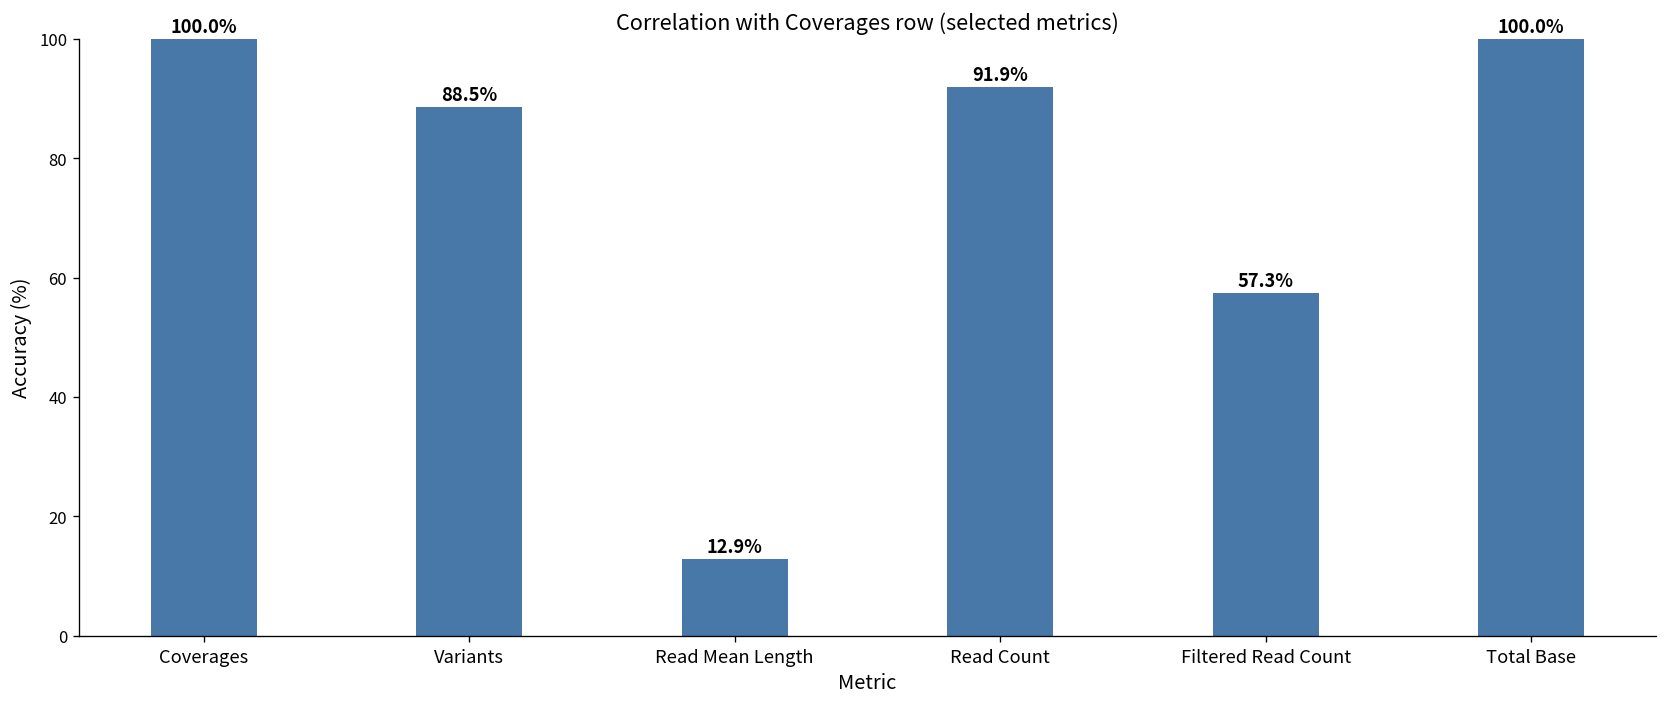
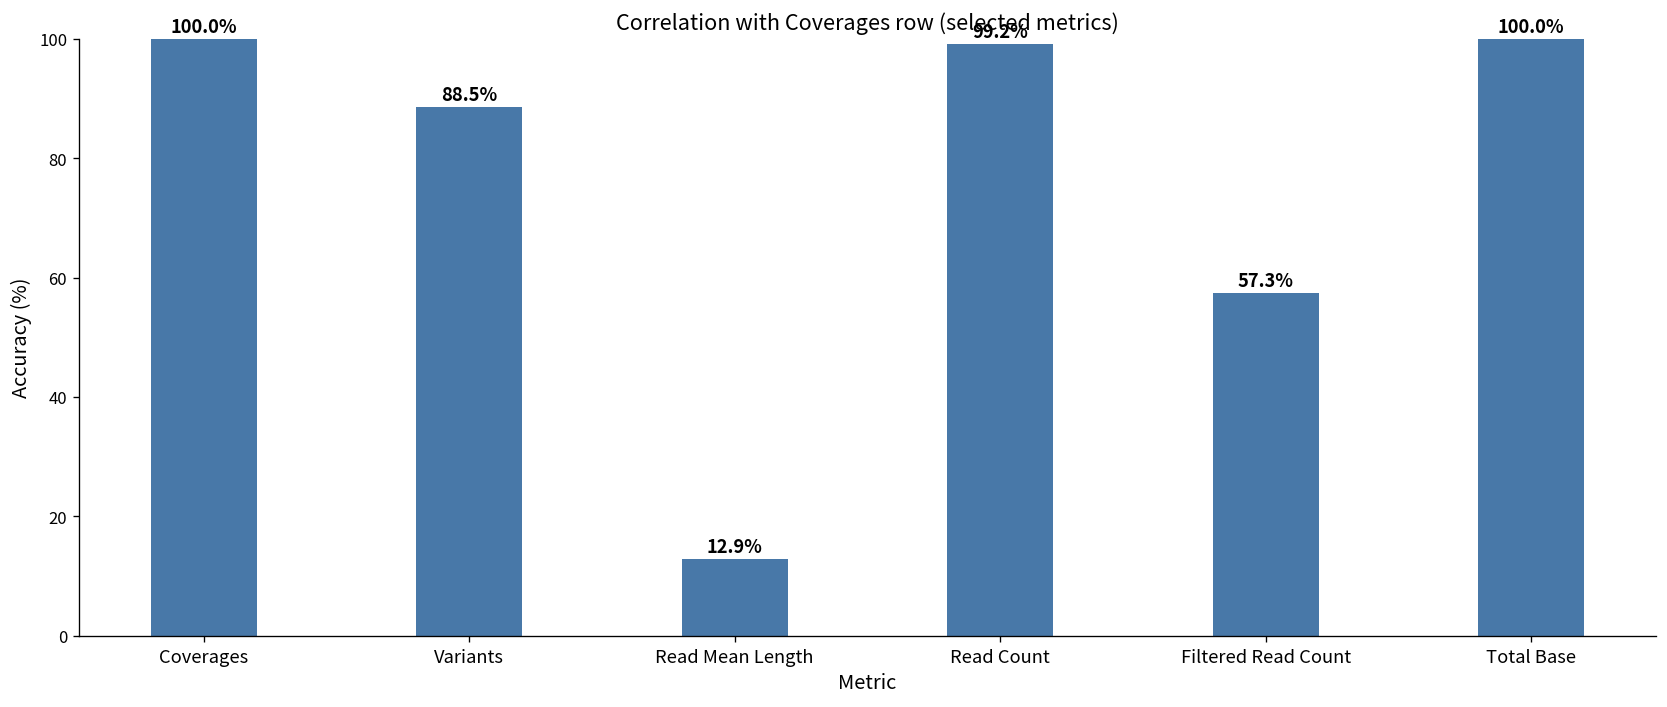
Read Count: 91.9% -> 99.2%
